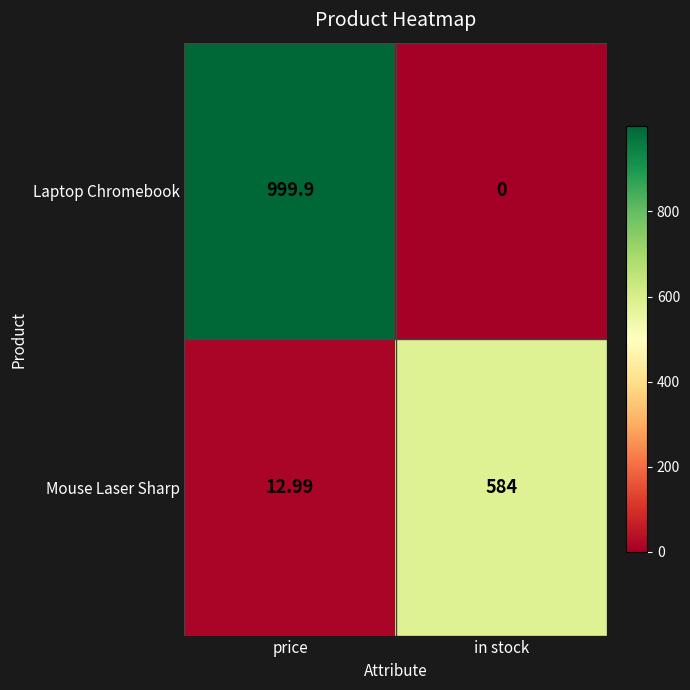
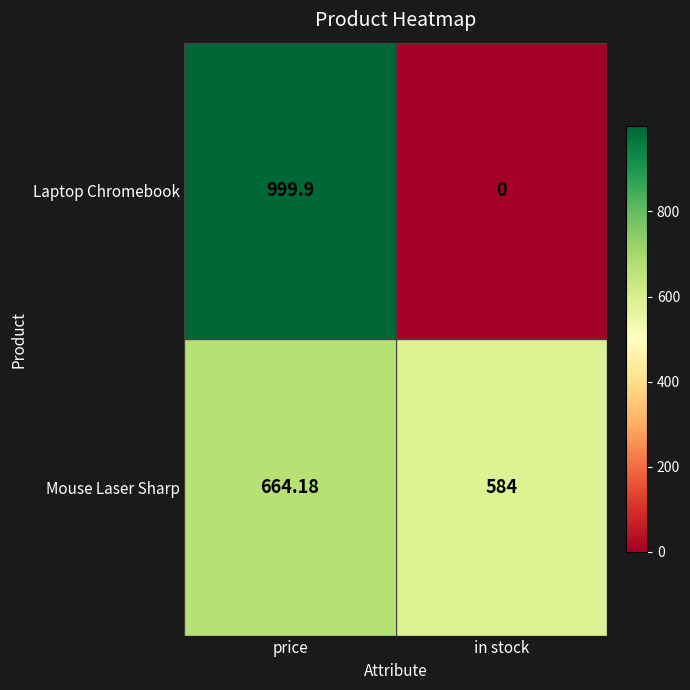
Mouse Laser Sharp, price: 12.99 -> 664.18
